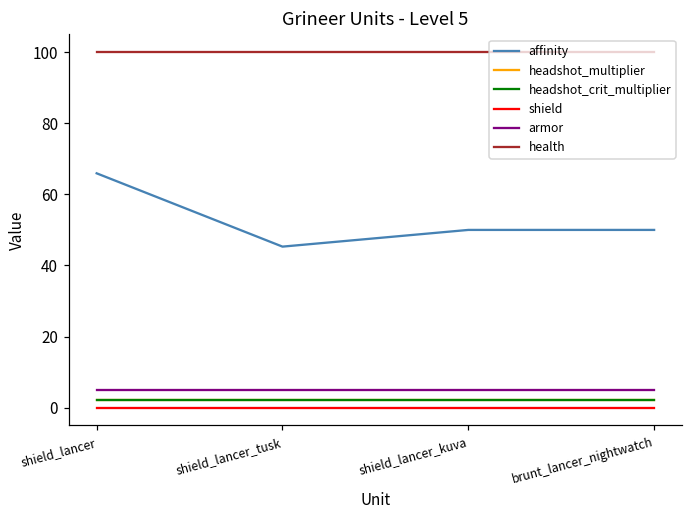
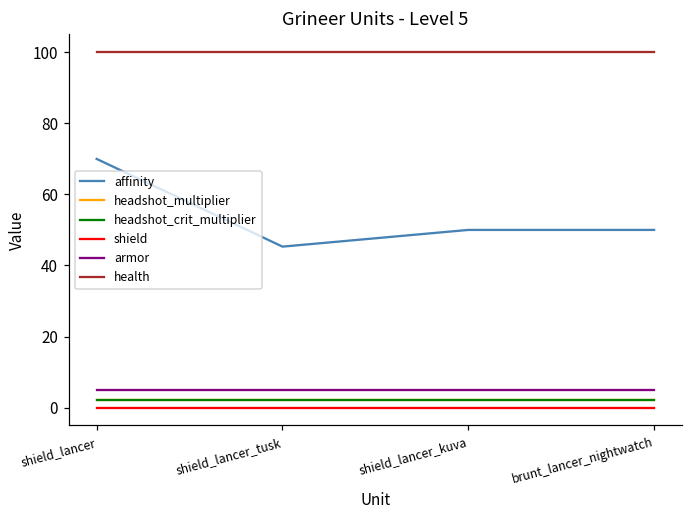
affinity, shield_lancer: 66 -> 70
